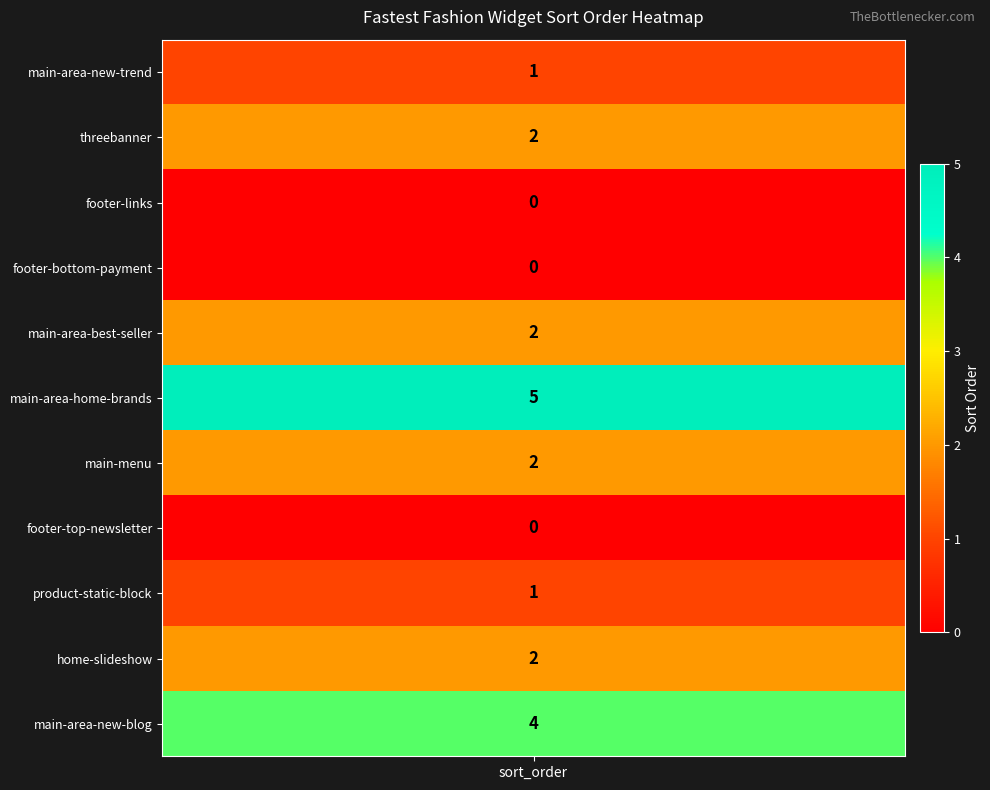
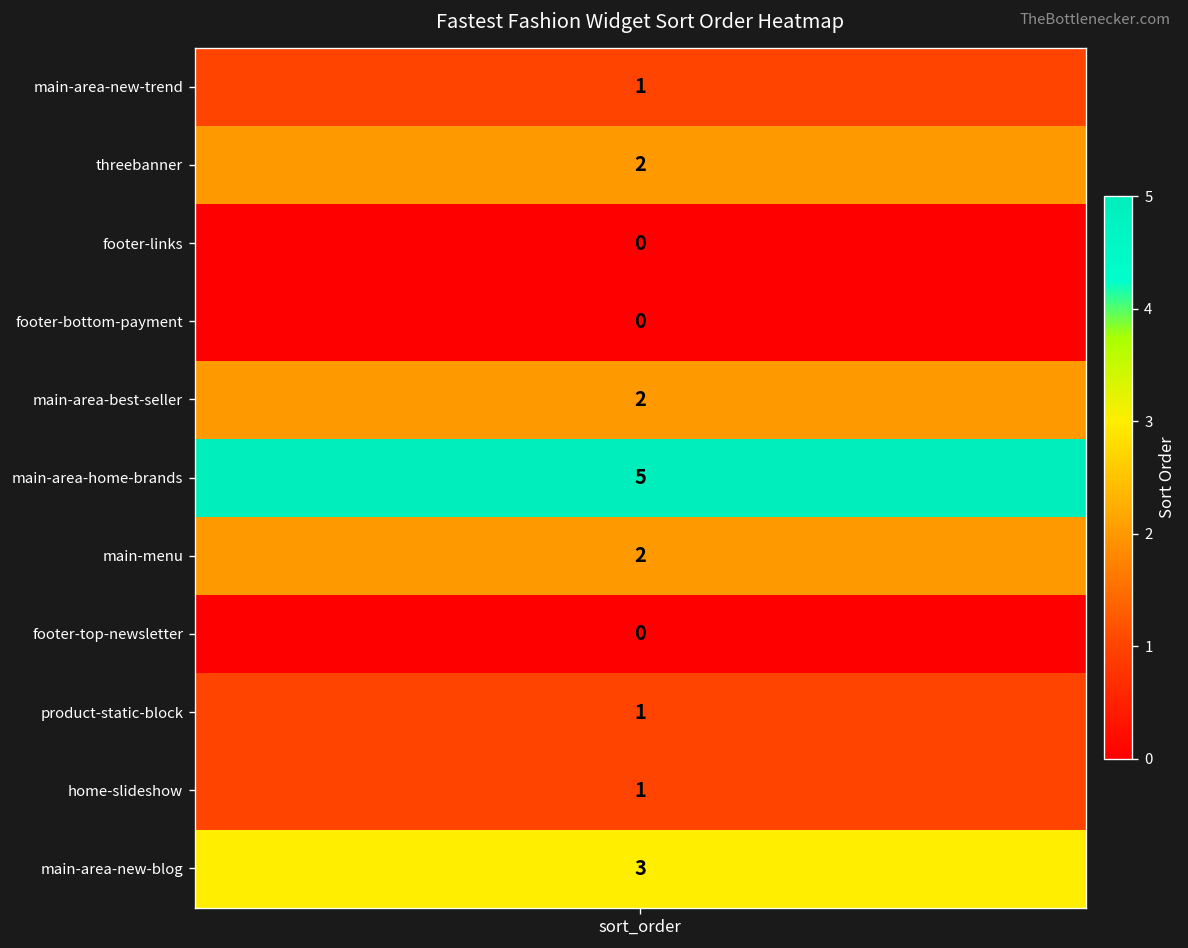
home-slideshow, sort_order: 2 -> 1
main-area-new-blog, sort_order: 4 -> 3
